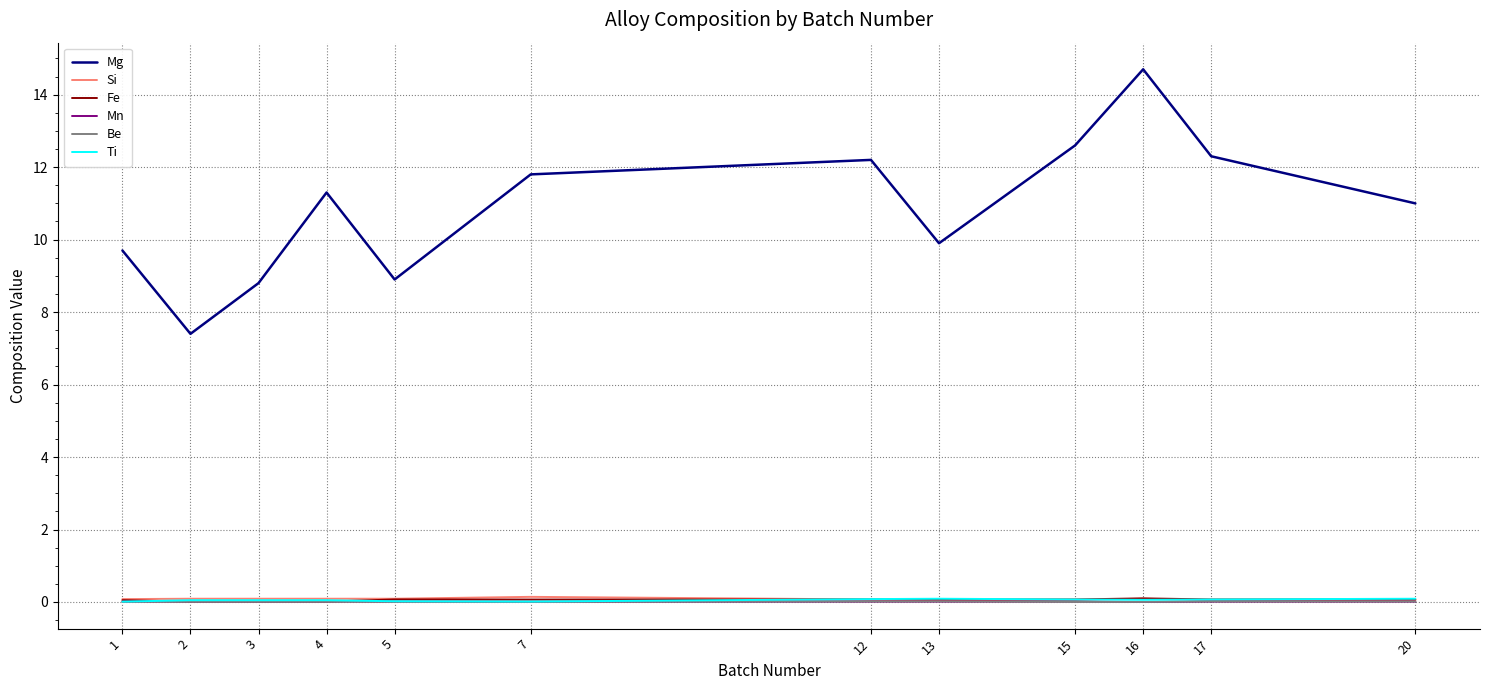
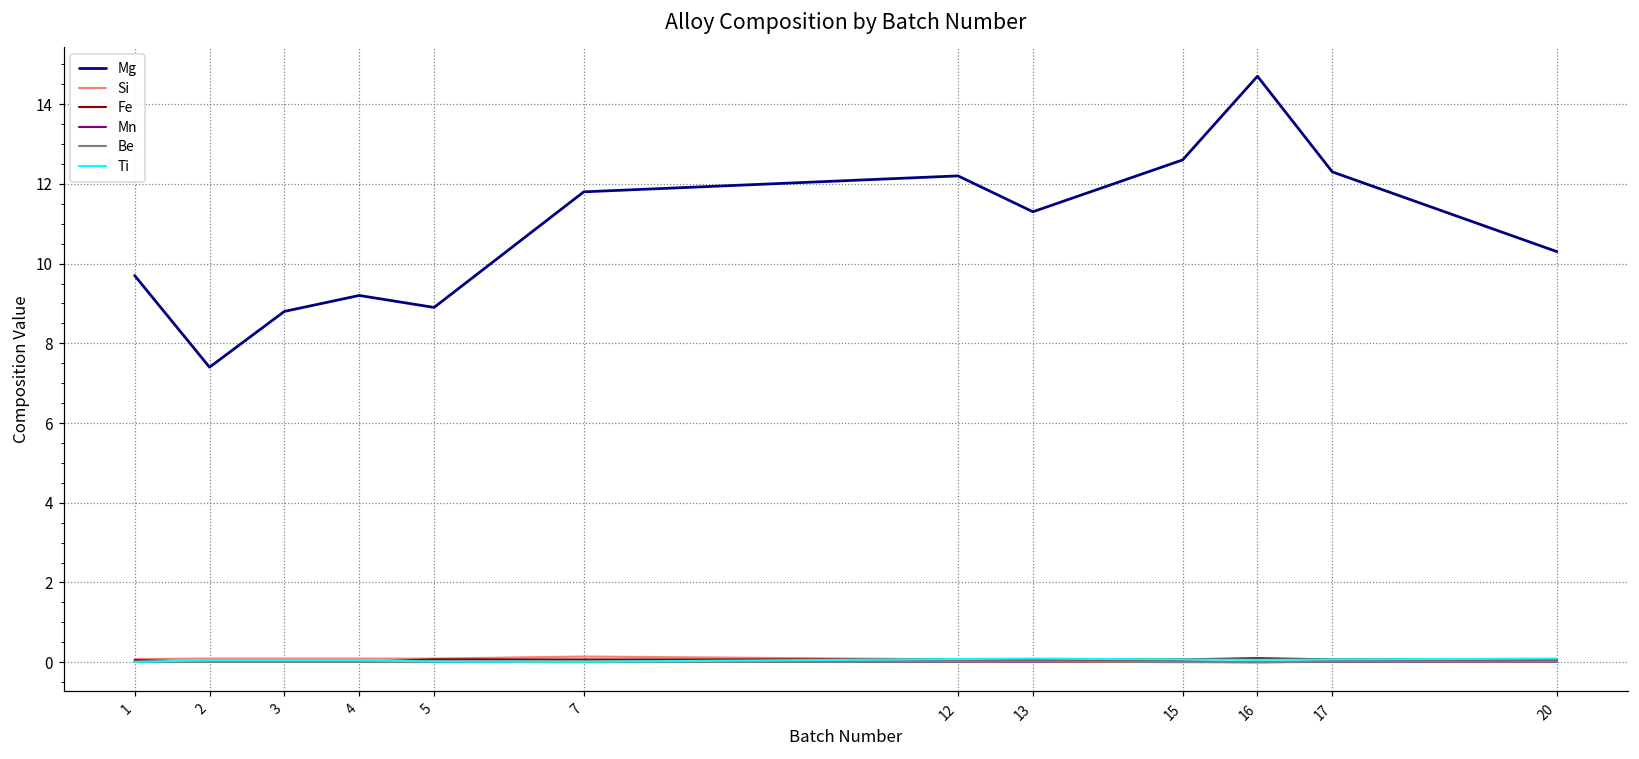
Mg, 4: 11.3 -> 9.2
Mg, 13: 9.9 -> 11.3
Mg, 20: 11.0 -> 10.3
